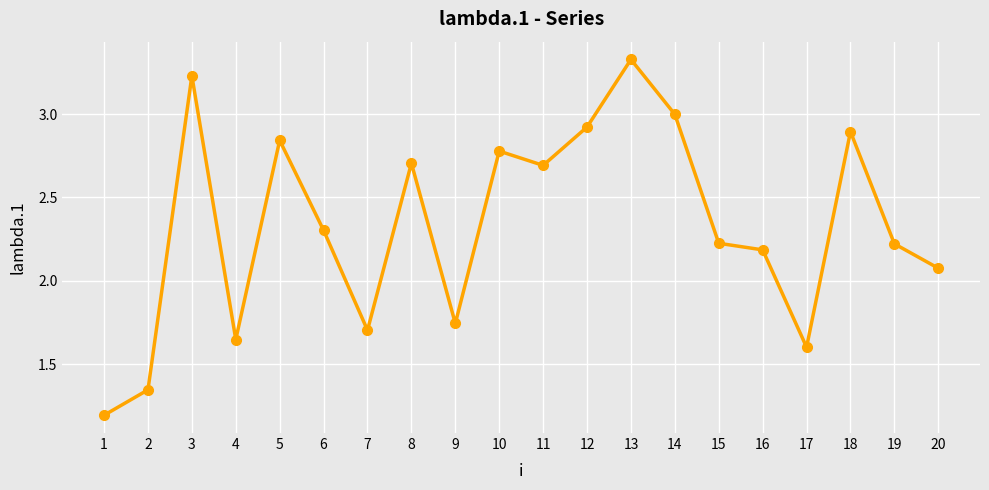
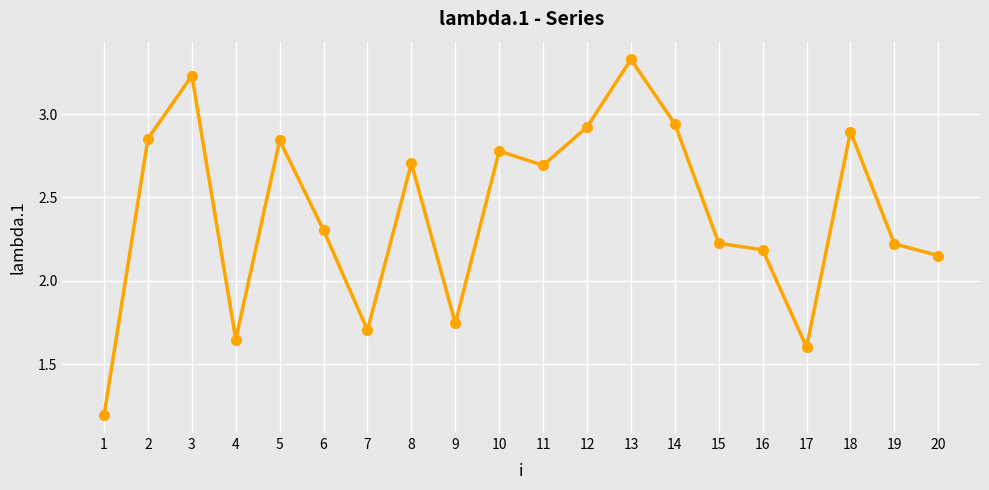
2: 1.35 -> 2.85
14: 3.00 -> 2.94
20: 2.08 -> 2.15
